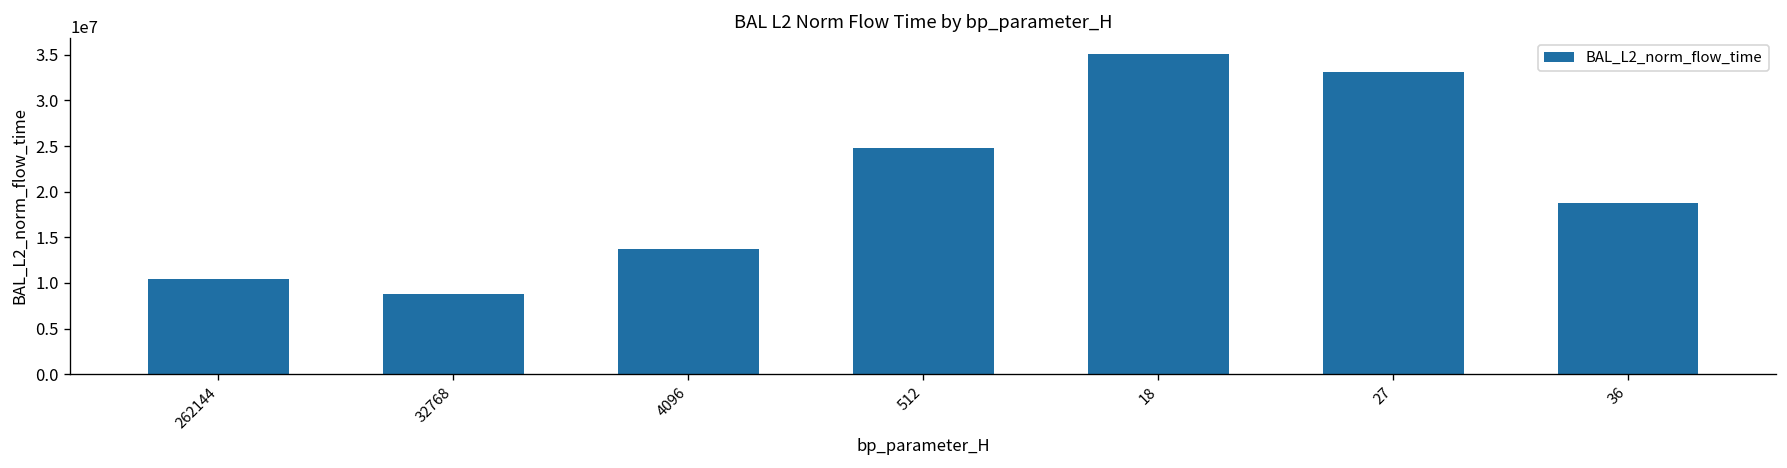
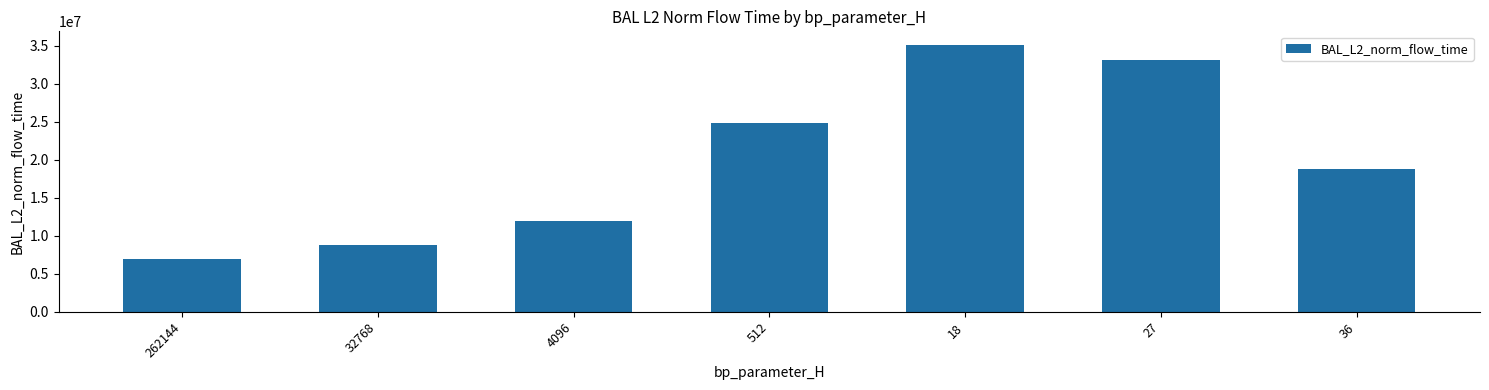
262144: 10000000 -> 7000000
4096: 14000000 -> 12000000
